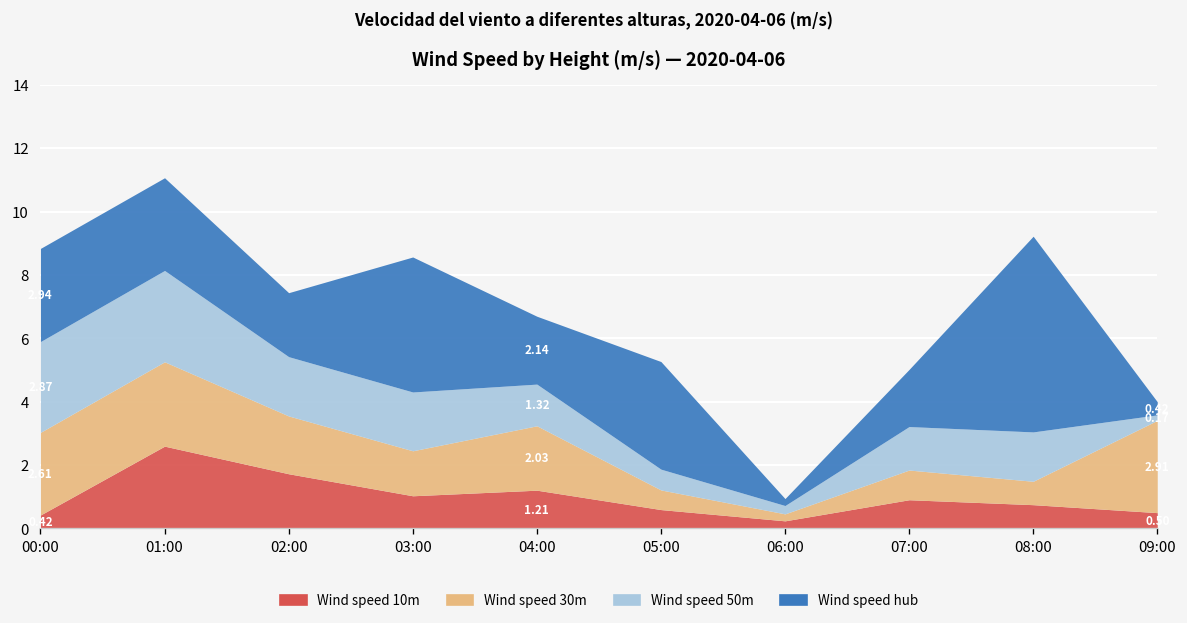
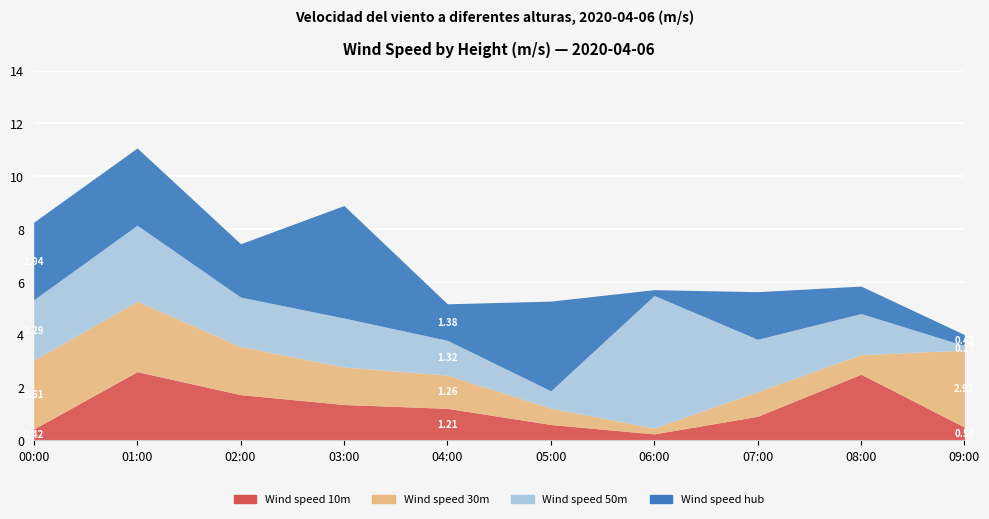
Wind speed 50m, 00:00: 2.9 -> 2.3
Wind speed 10m, 03:00: 1.0 -> 1.4
Wind speed 30m, 04:00: 2.03 -> 1.26
Wind speed hub, 04:00: 2.14 -> 1.38
Wind speed 50m, 06:00: 0.3 -> 5.0
Wind speed 50m, 07:00: 1.4 -> 2.0
Wind speed 10m, 08:00: 0.8 -> 2.5
Wind speed hub, 08:00: 6.2 -> 1.0
